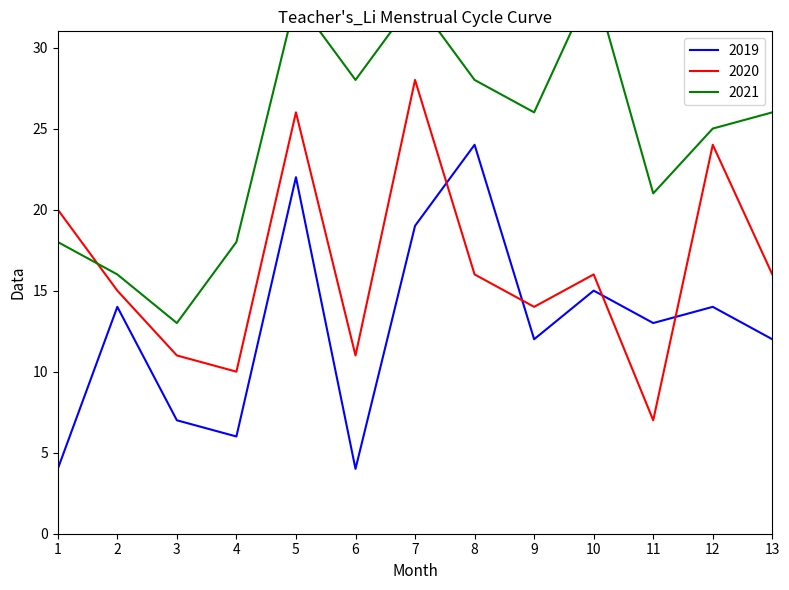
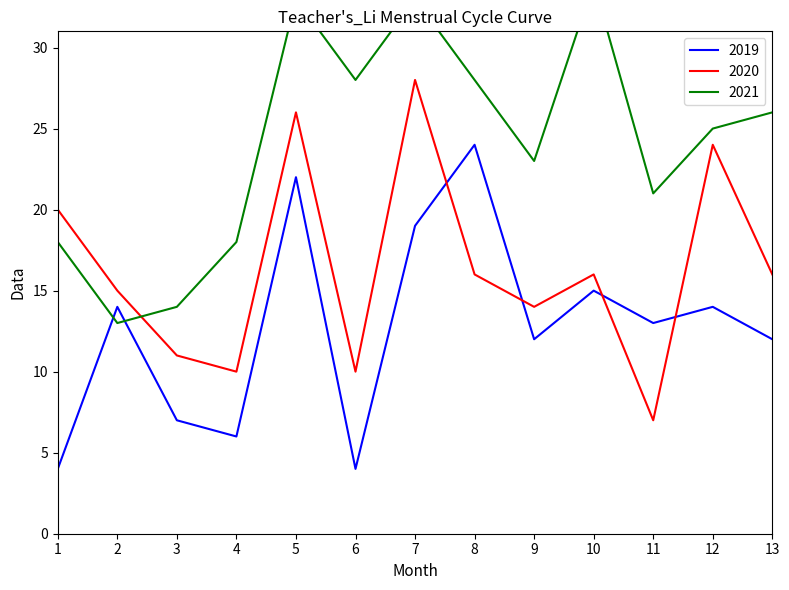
2021, 2: 16 -> 13
2021, 3: 13 -> 14
2020, 6: 11 -> 10
2021, 9: 26 -> 23
